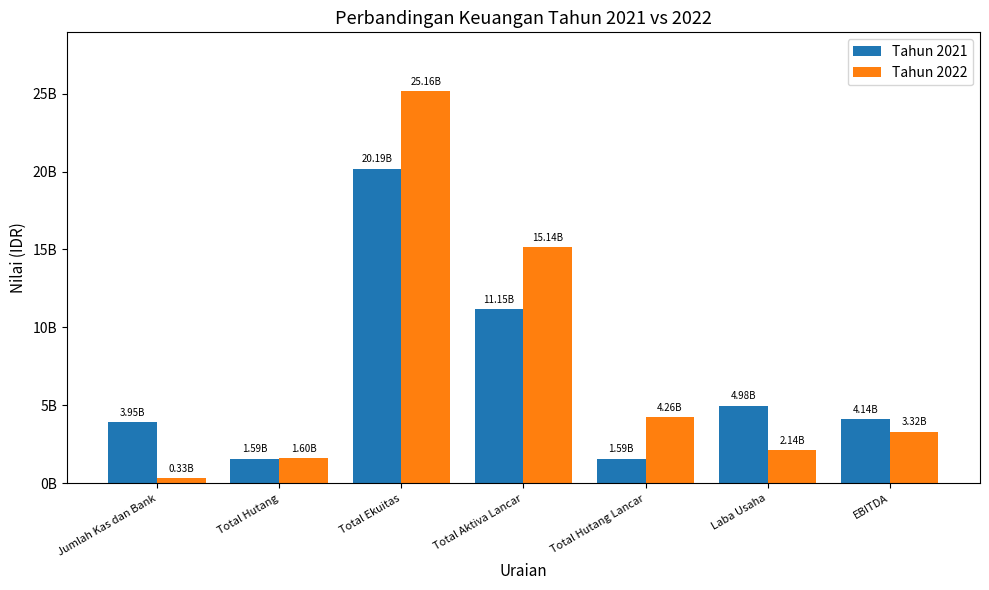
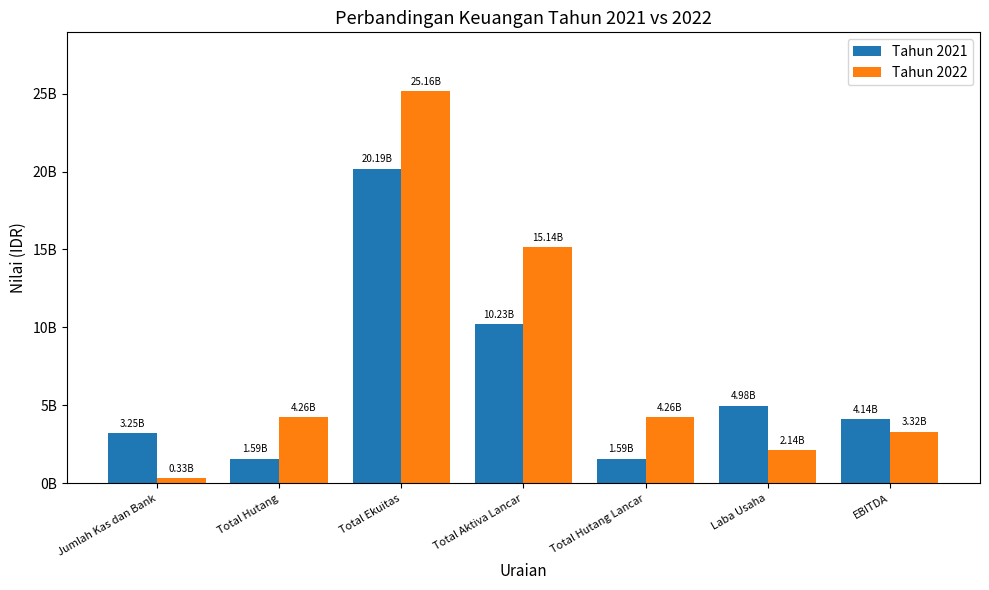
Tahun 2021, Jumlah Kas dan Bank: 3.95B -> 3.25B
Tahun 2022, Total Hutang: 1.60B -> 4.26B
Tahun 2021, Total Aktiva Lancar: 11.15B -> 10.23B
